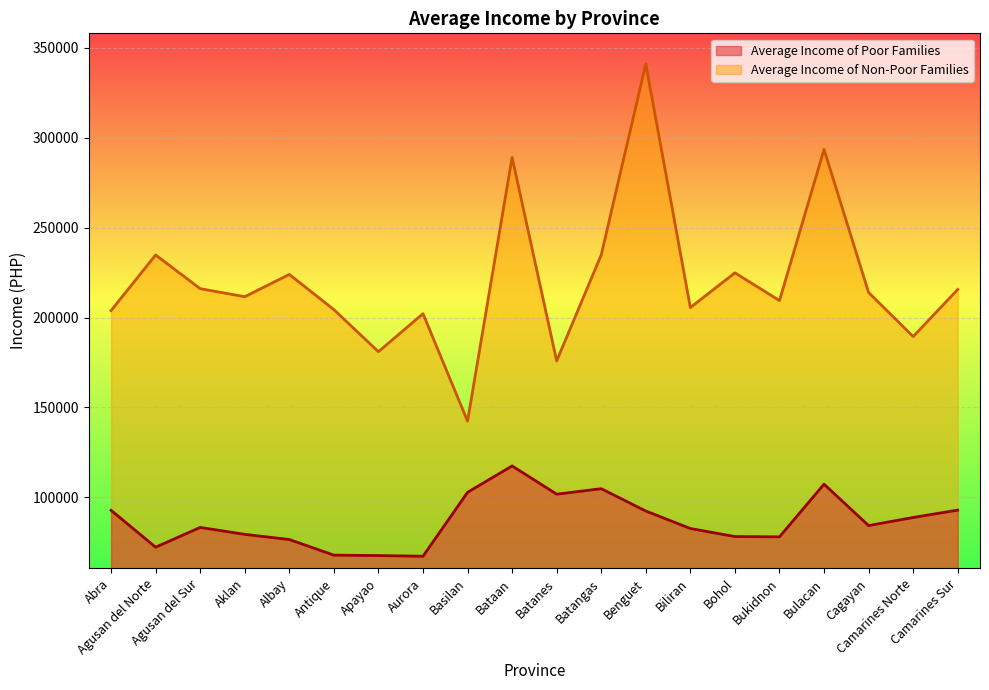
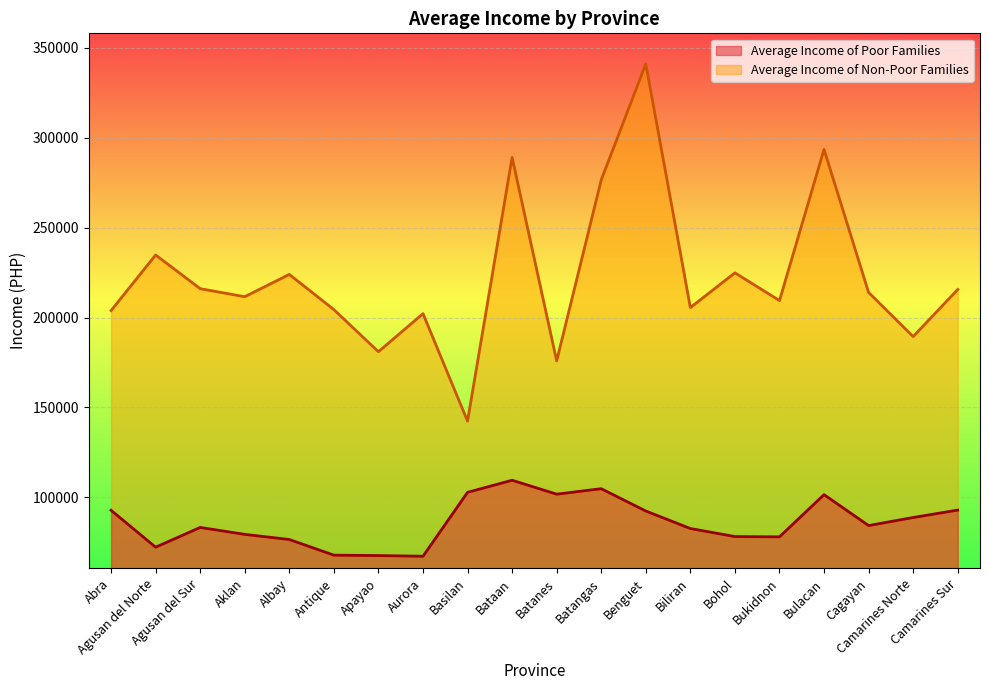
Average Income of Poor Families, Bataan: 118000 -> 110000
Average Income of Non-Poor Families, Batangas: 235000 -> 277000
Average Income of Poor Families, Bulacan: 107000 -> 102000
